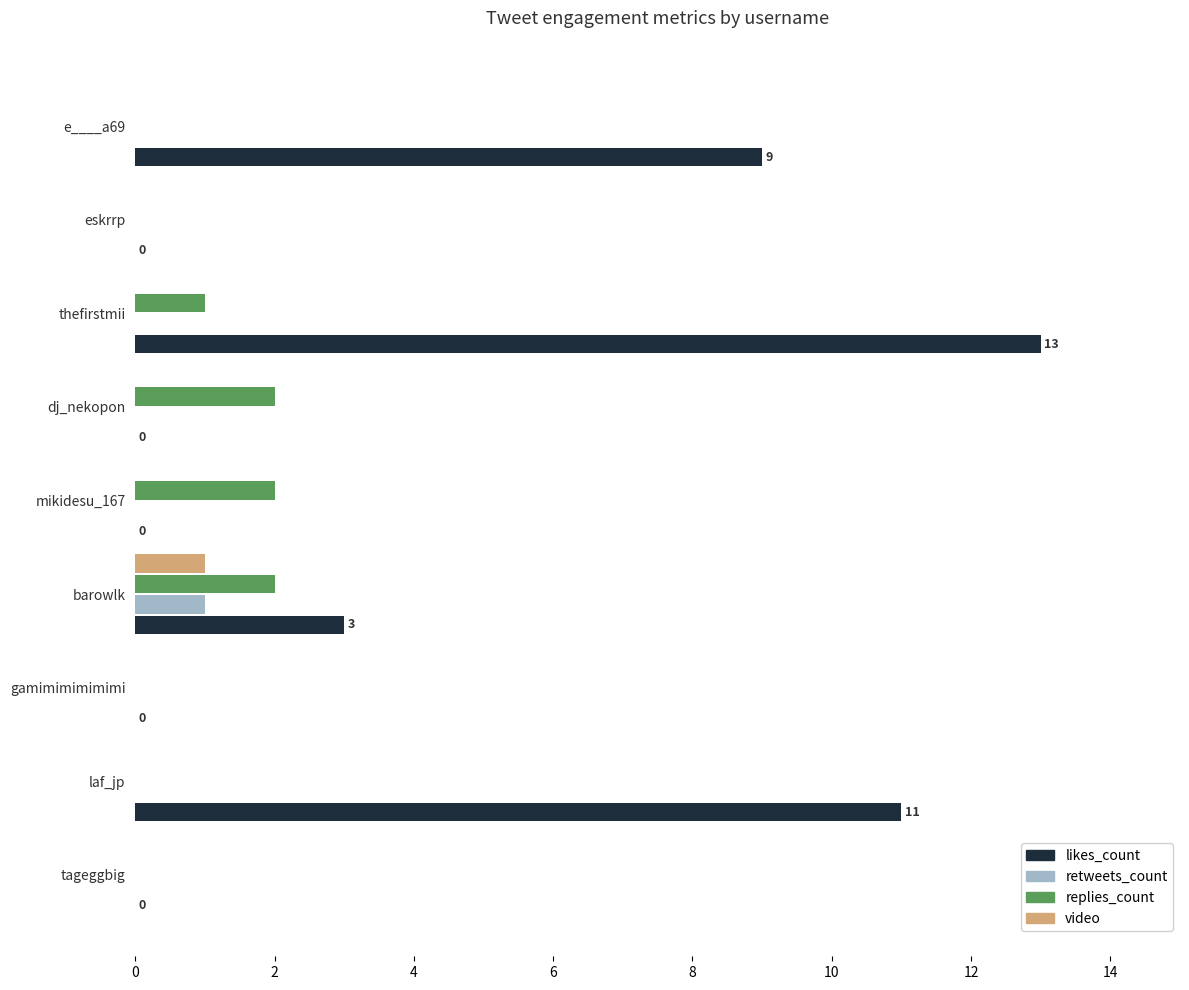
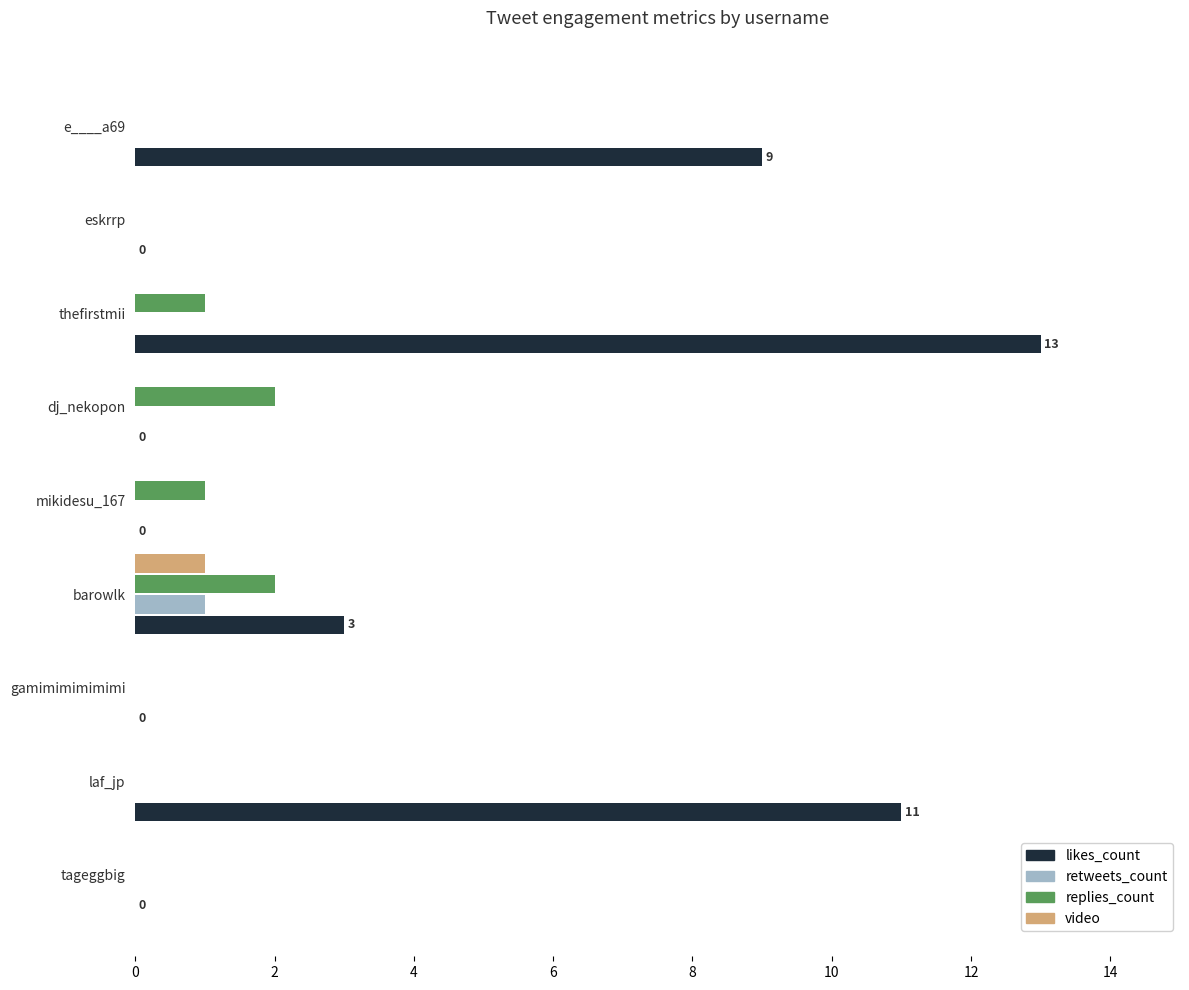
replies_count, mikidesu_167: 2 -> 1
